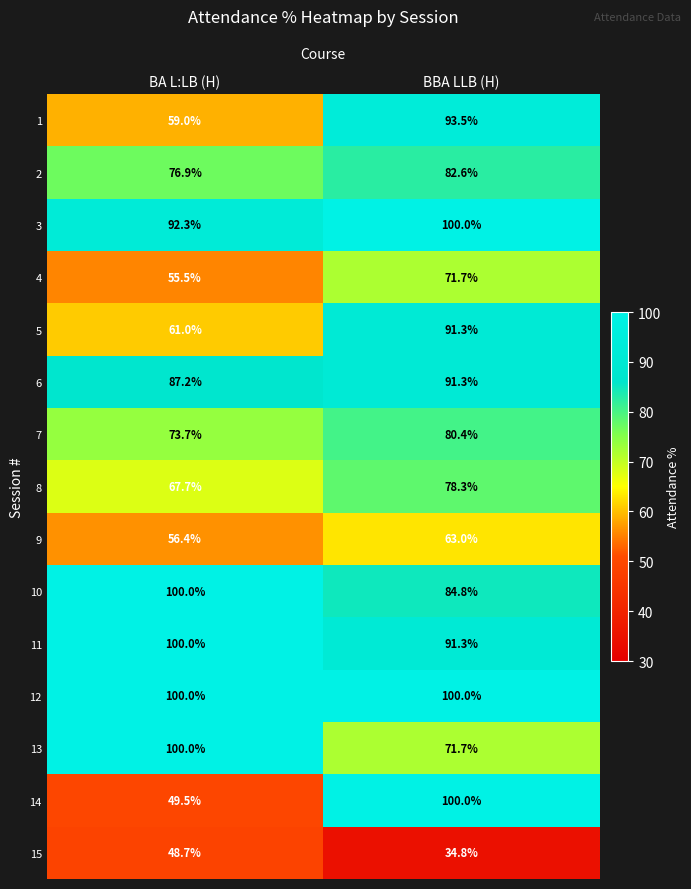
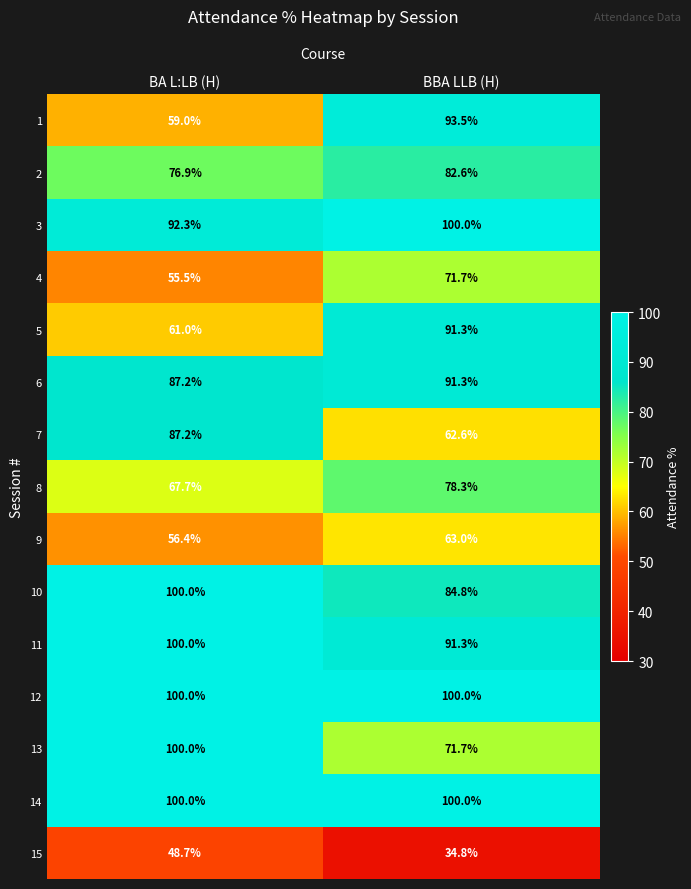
7, BA L:LB (H): 73.7% -> 87.2%
7, BBA LLB (H): 80.4% -> 62.6%
14, BA L:LB (H): 49.5% -> 100.0%
